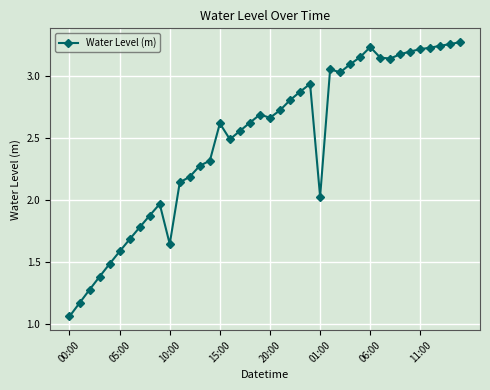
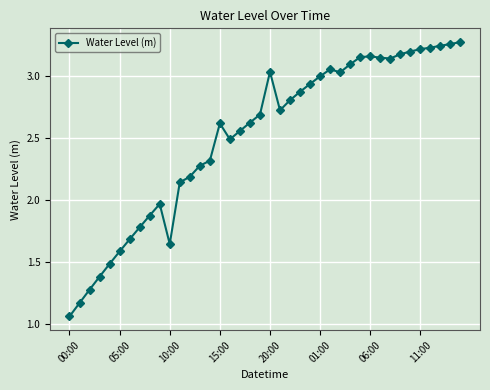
20:00: 2.66 -> 3.03
01:00: 2.03 -> 3.00
06:00: 3.23 -> 3.16
